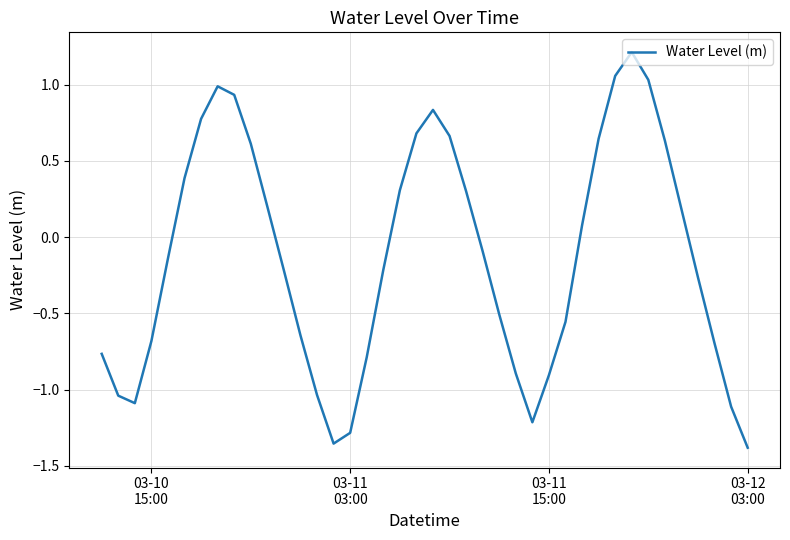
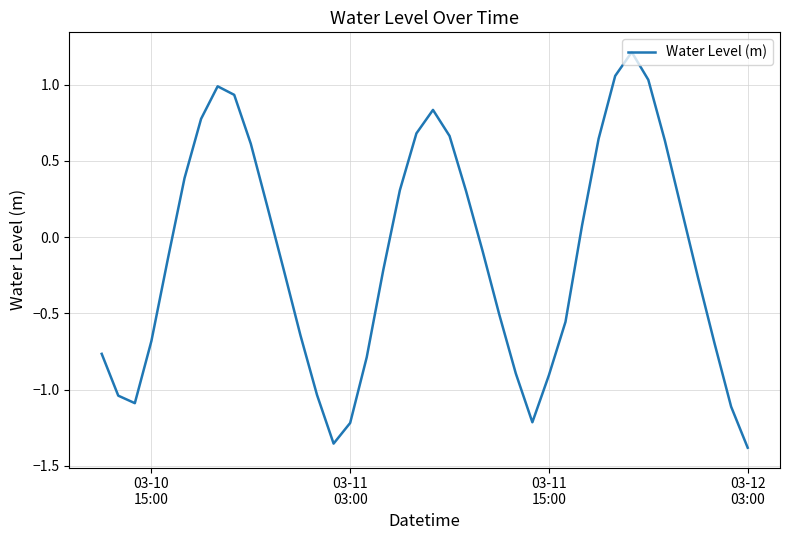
03-11 03:00: -1.28 -> -1.22
